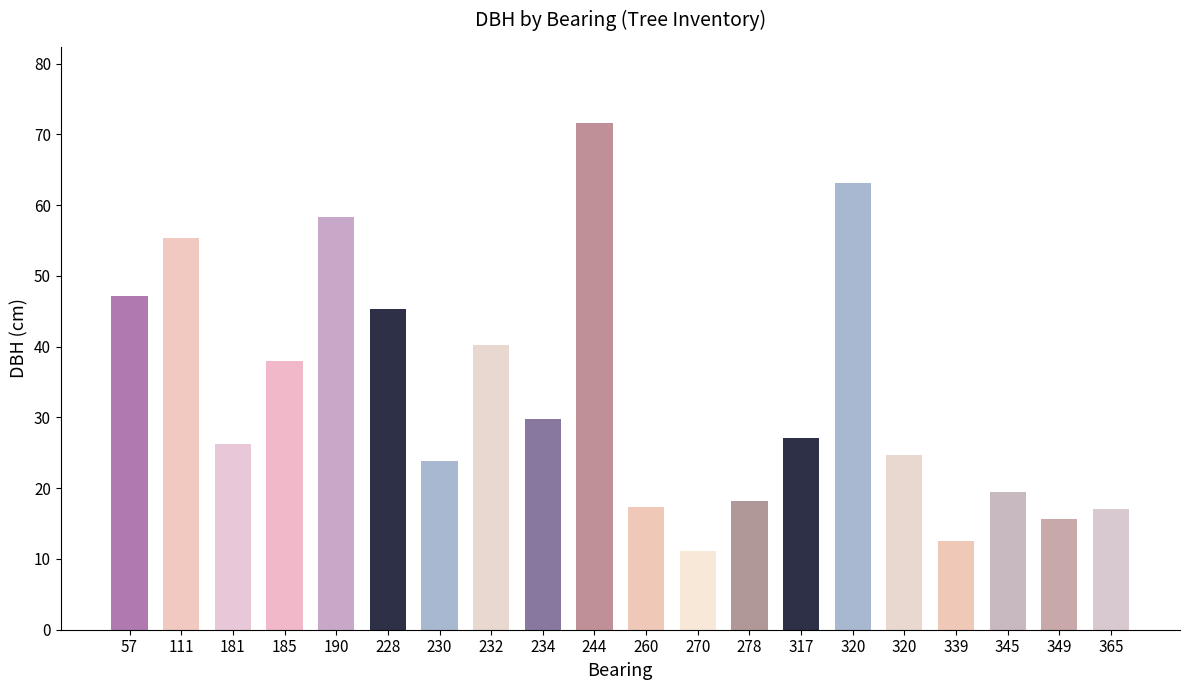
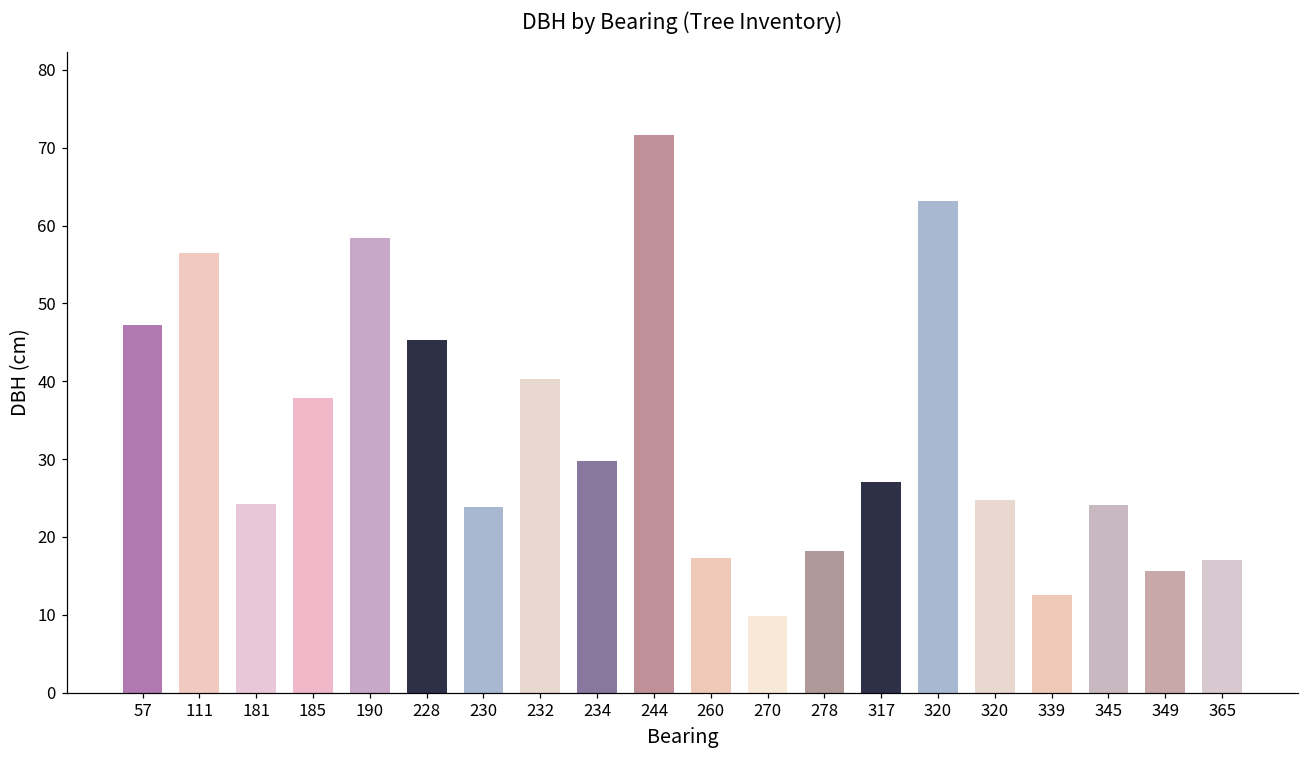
111: 55 -> 57
181: 26 -> 24
270: 11 -> 10
345: 19 -> 24
